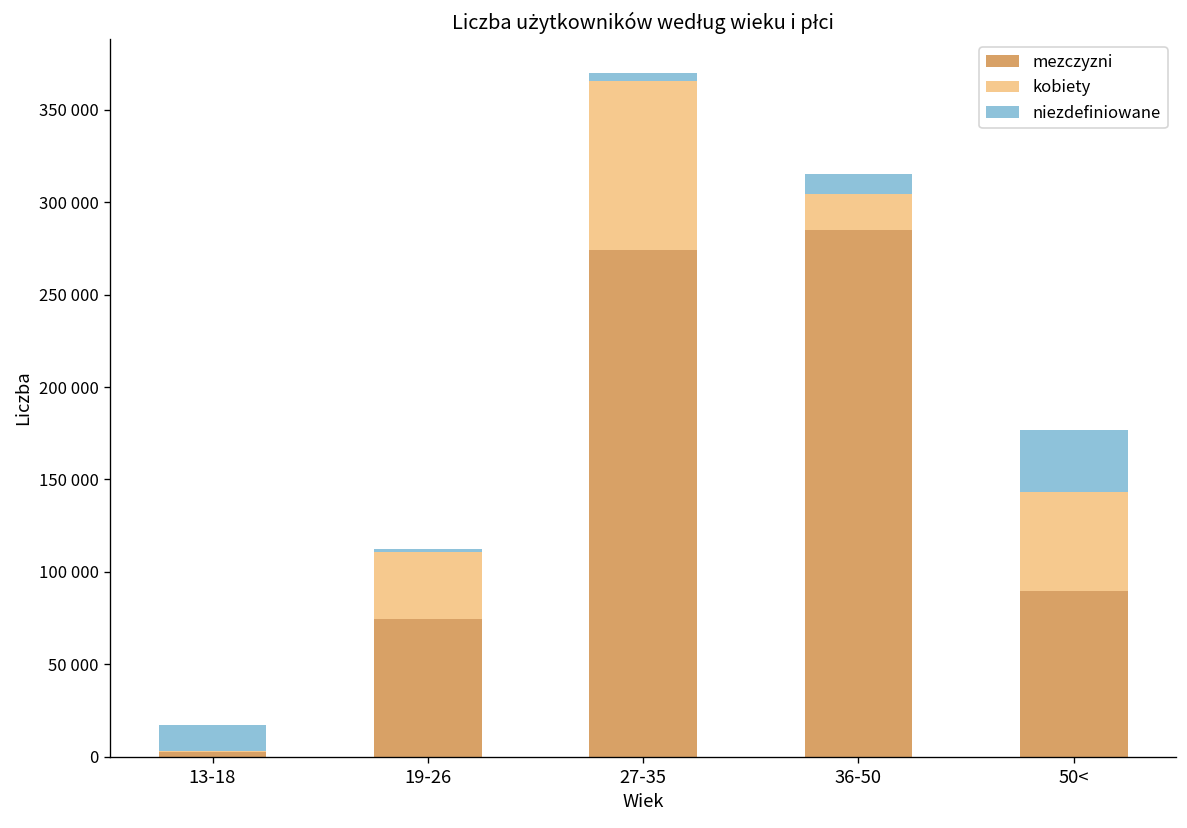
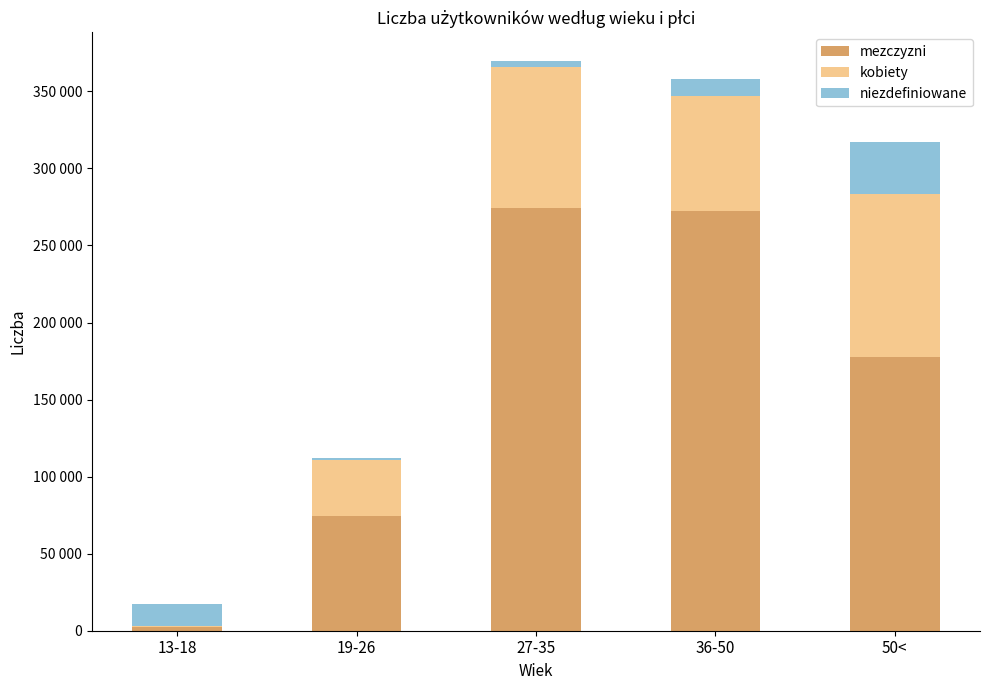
mezczyzni, 36-50: 285000 -> 272000
kobiety, 36-50: 19000 -> 75000
mezczyzni, 50<: 90000 -> 178000
kobiety, 50<: 54000 -> 106000
